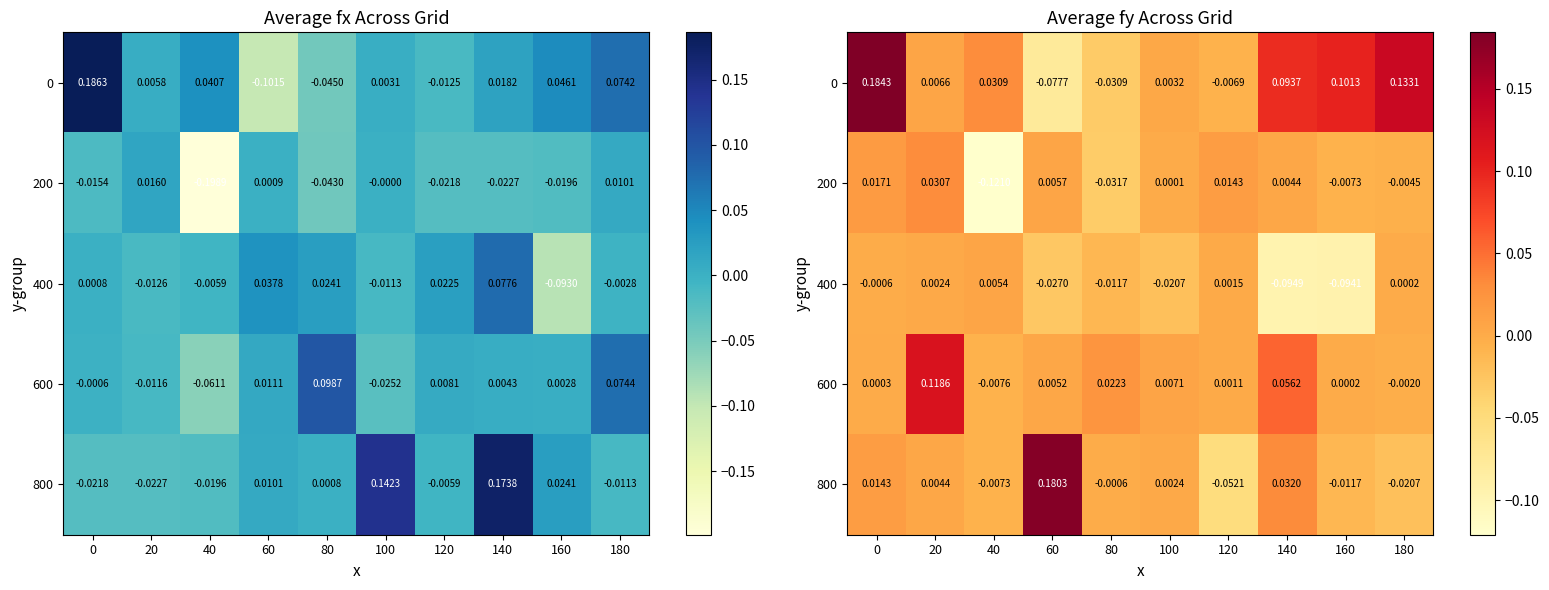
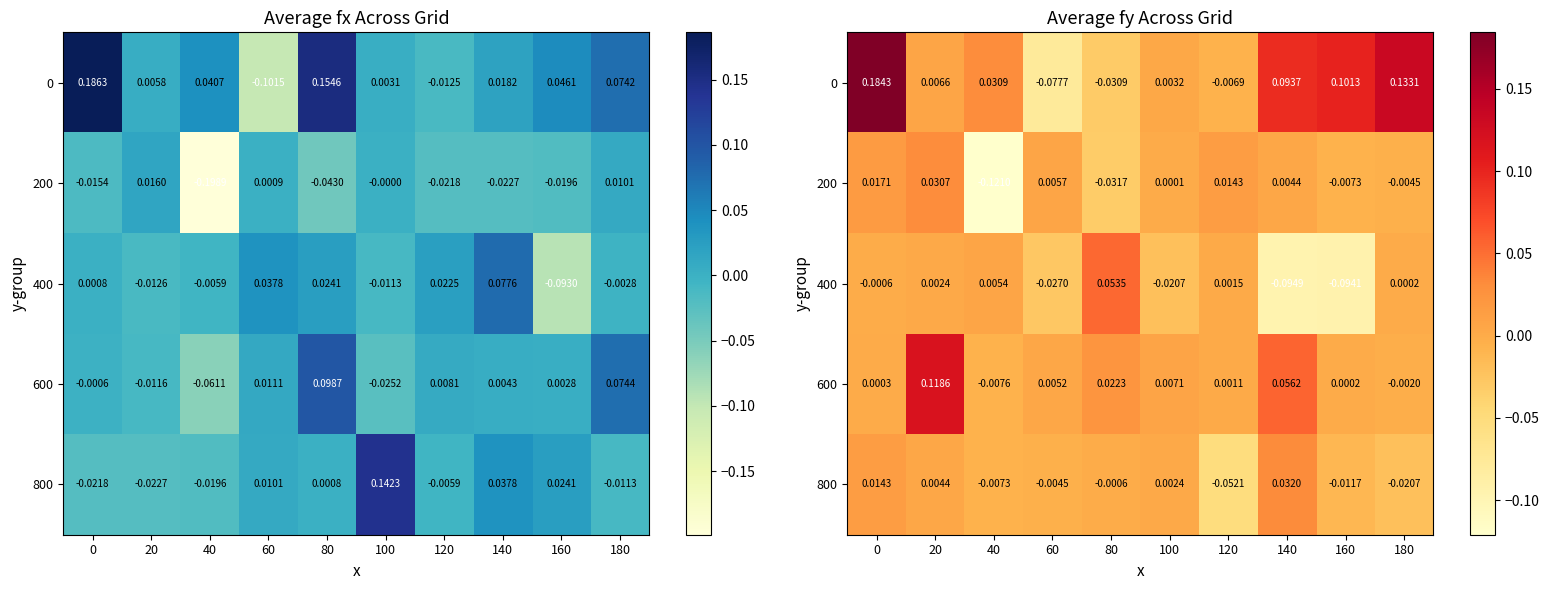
Average fx Across Grid, 0, 80: -0.0450 -> 0.1546
Average fx Across Grid, 800, 140: 0.1738 -> 0.0378
Average fy Across Grid, 400, 80: -0.0117 -> 0.0535
Average fy Across Grid, 800, 60: 0.1803 -> -0.0045
